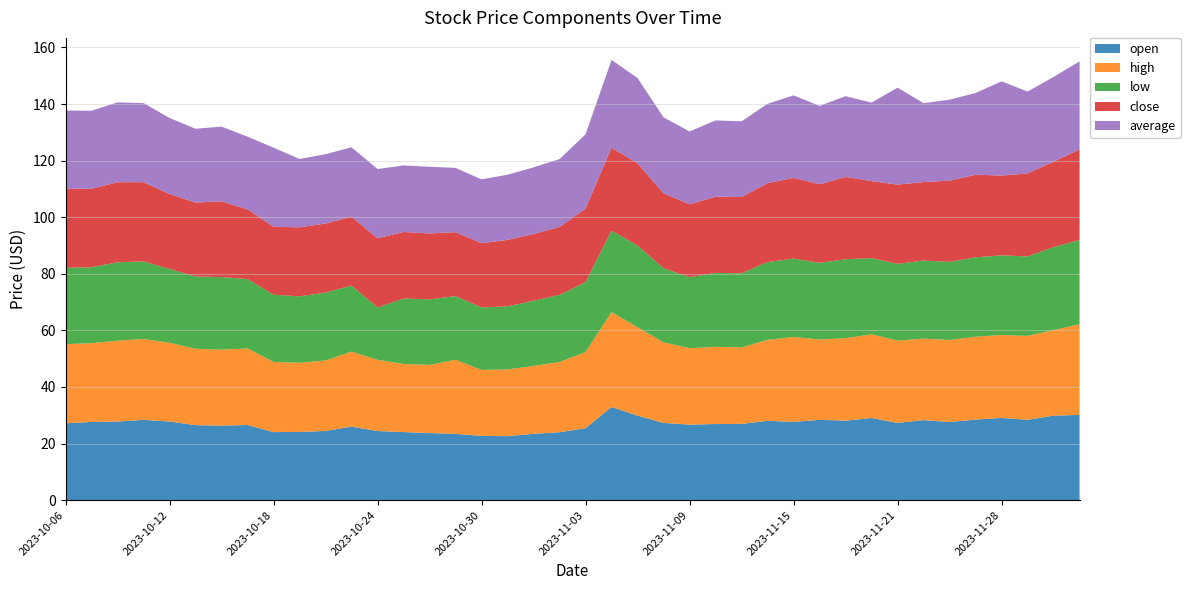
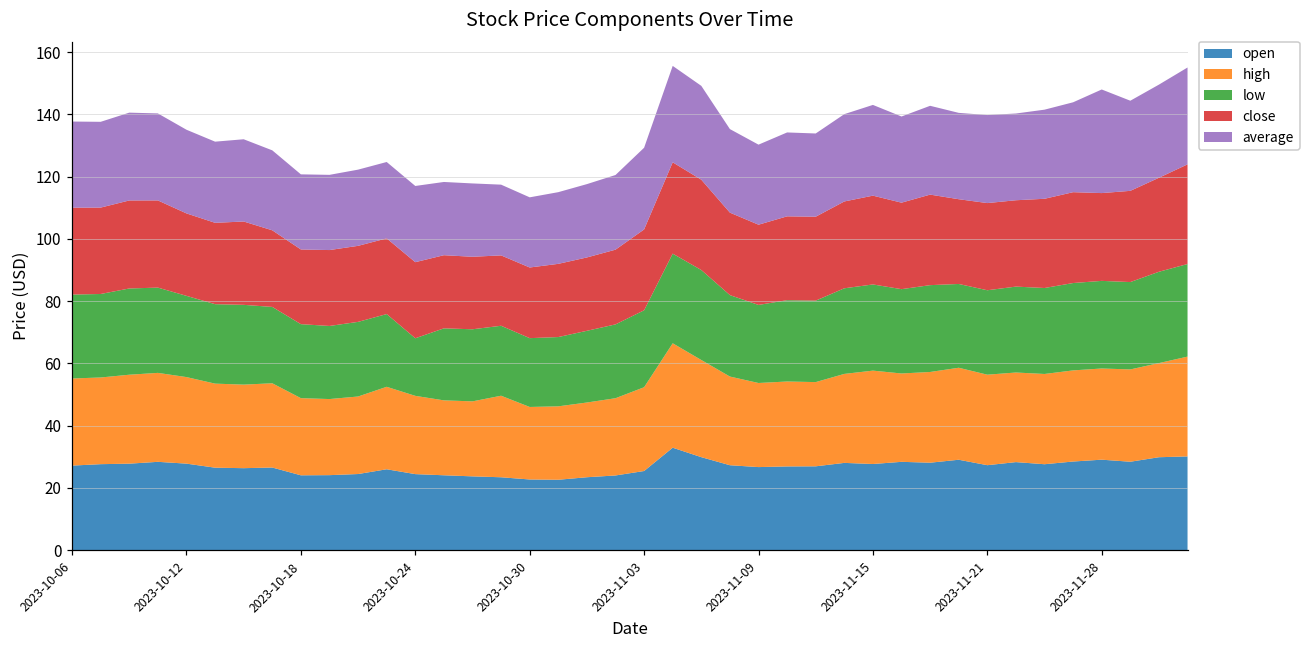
average, 2023-10-18: 28 -> 24
average, 2023-11-21: 34 -> 28
